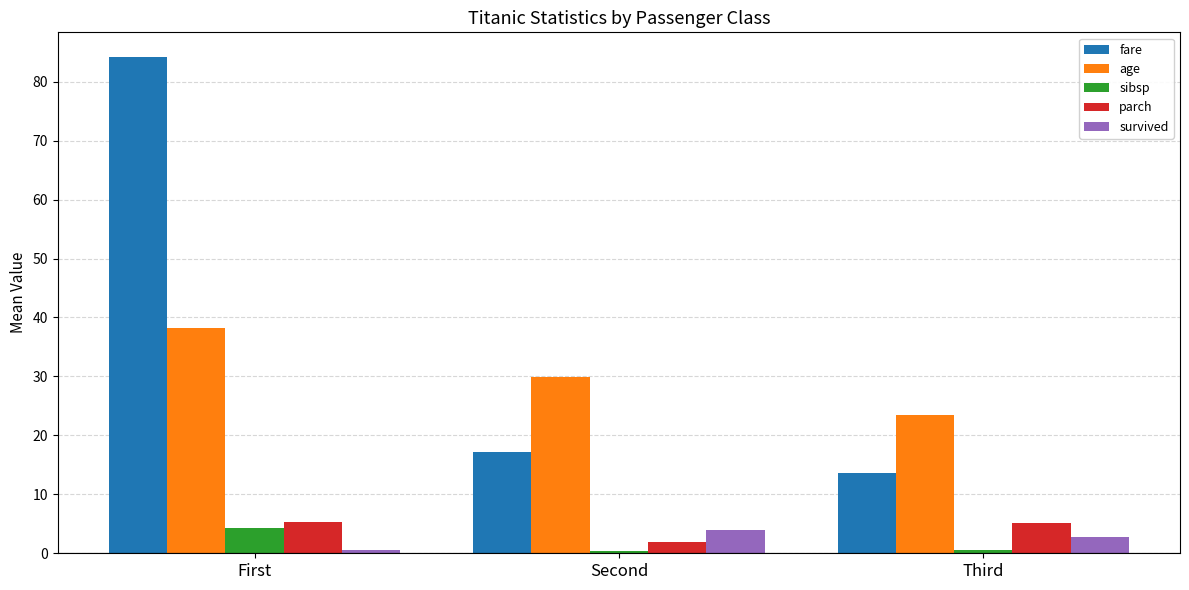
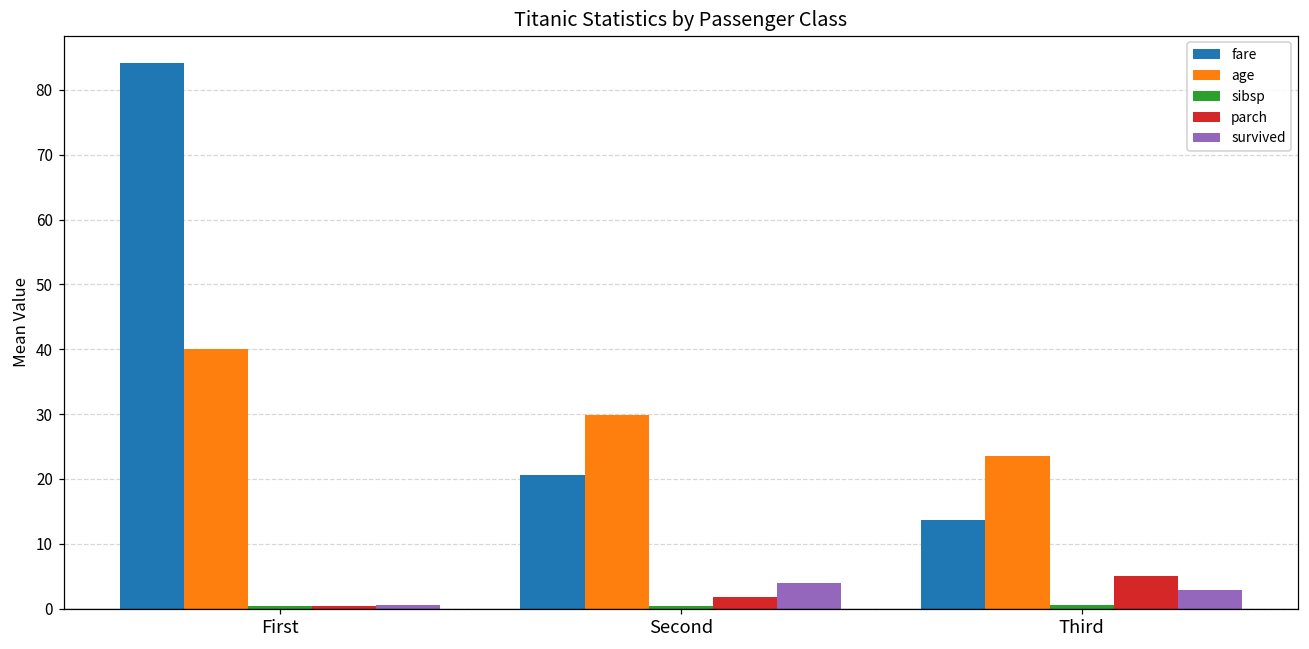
age, First: 38 -> 40
sibsp, First: 4 -> 0
parch, First: 5 -> 0
fare, Second: 17 -> 21
